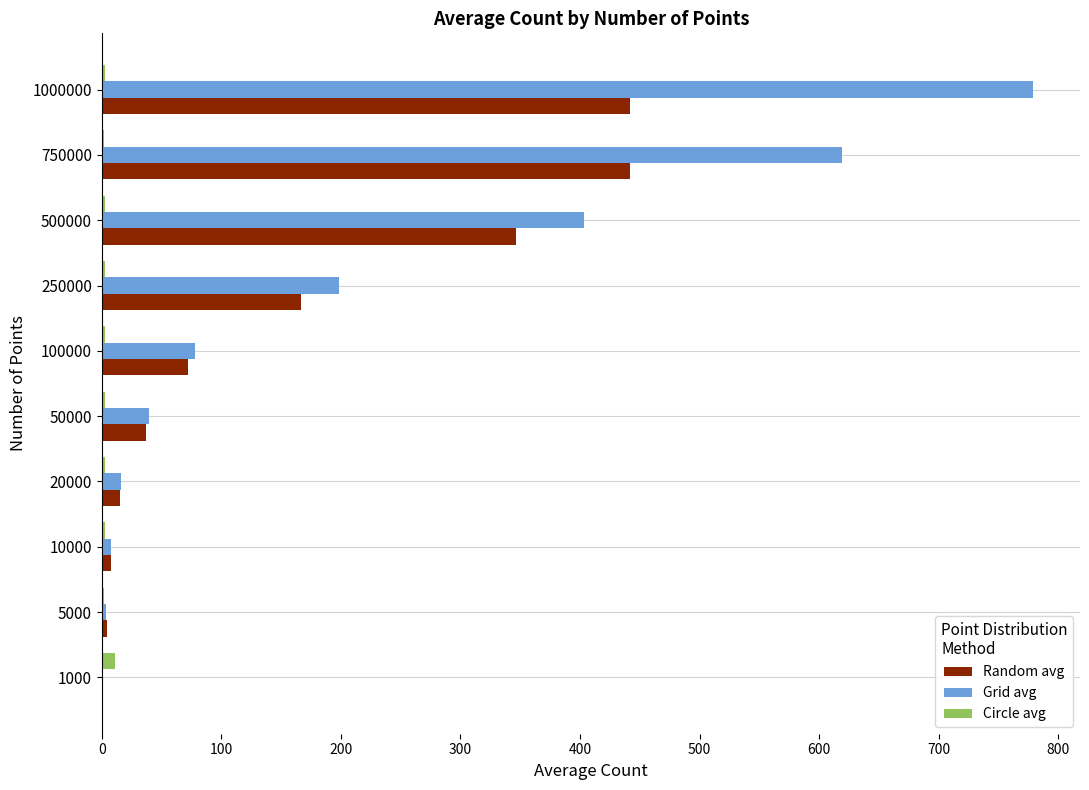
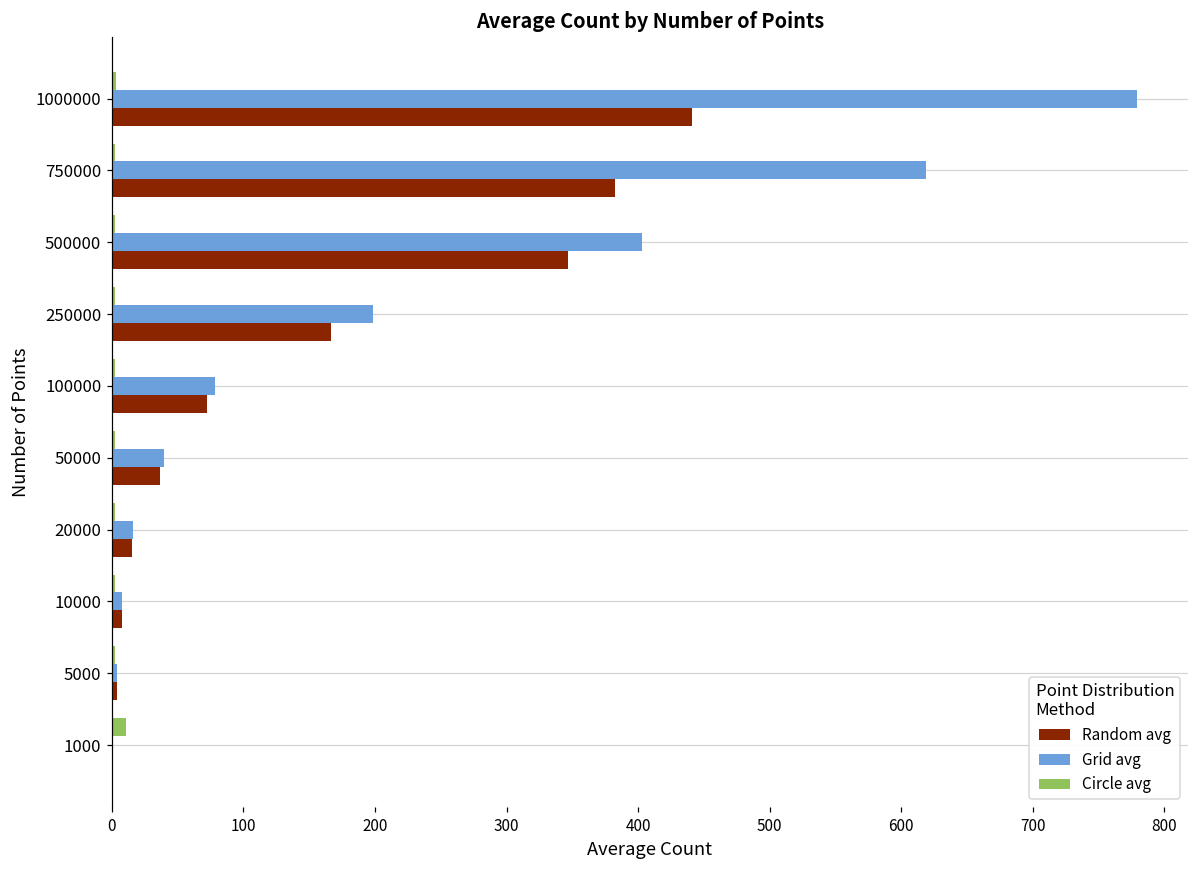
Random avg, 750000: 442 -> 383
